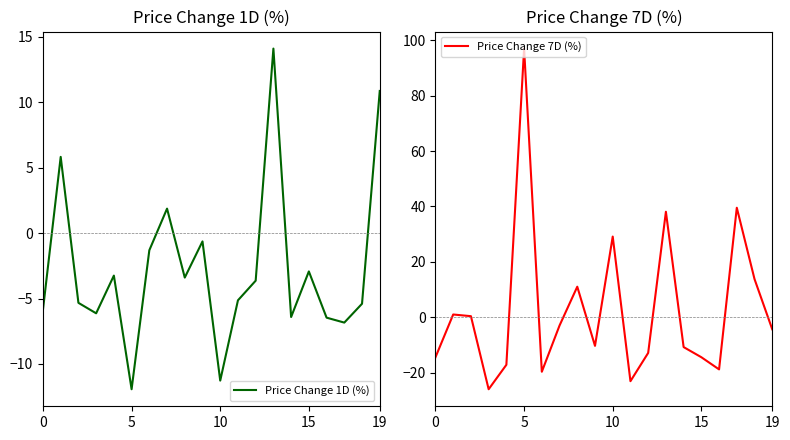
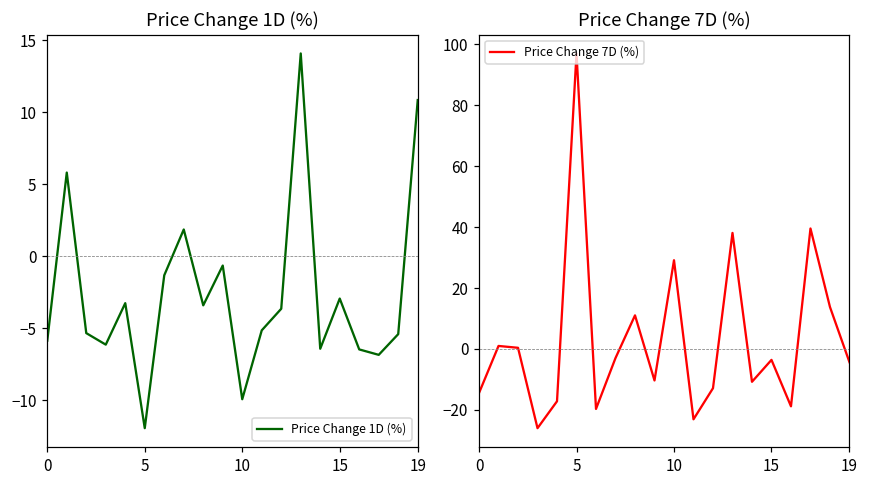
Price Change 1D (%), 10: -11.3 -> -9.9
Price Change 7D (%), 15: -14 -> -4
